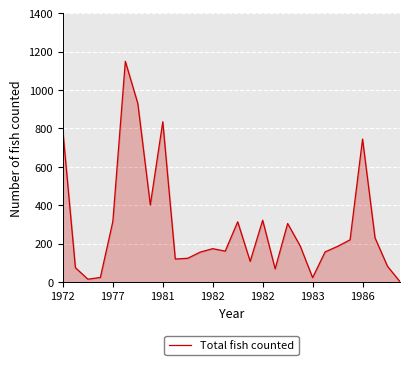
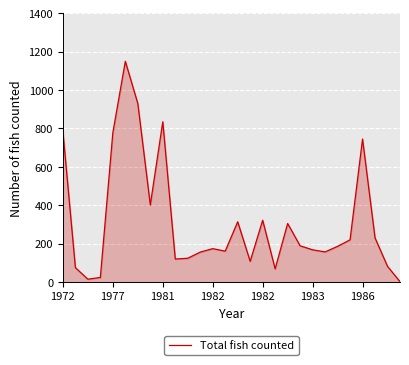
1977: 320 -> 780
1983: 20 -> 170
